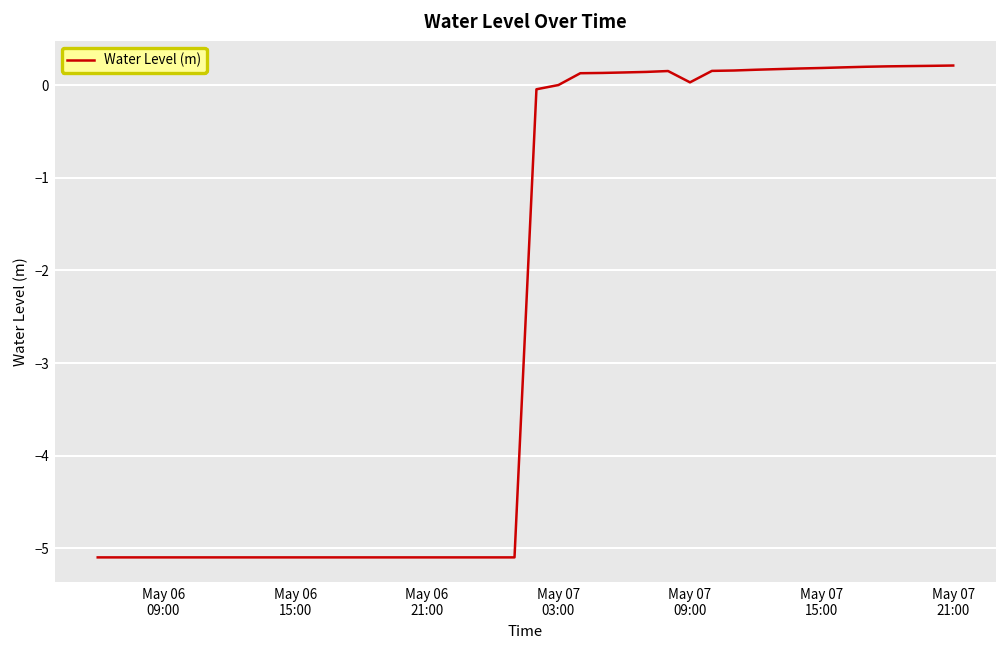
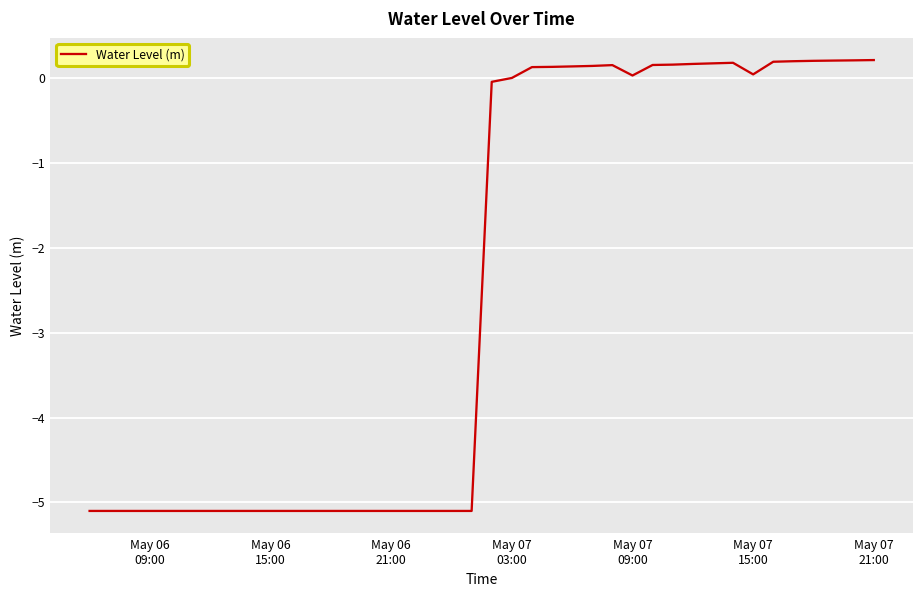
May 07 15:00: 0.2 -> 0.0
